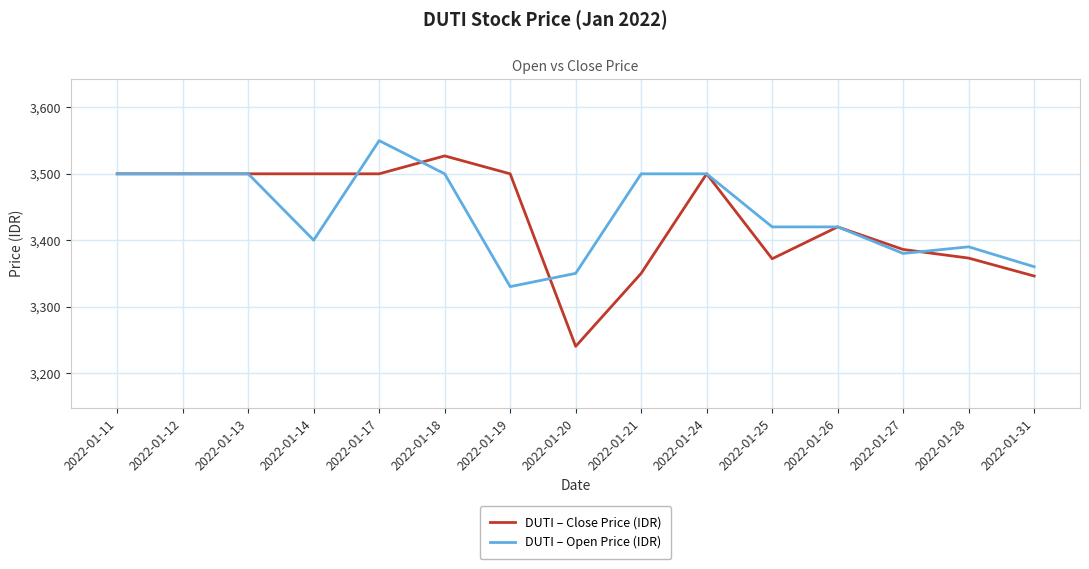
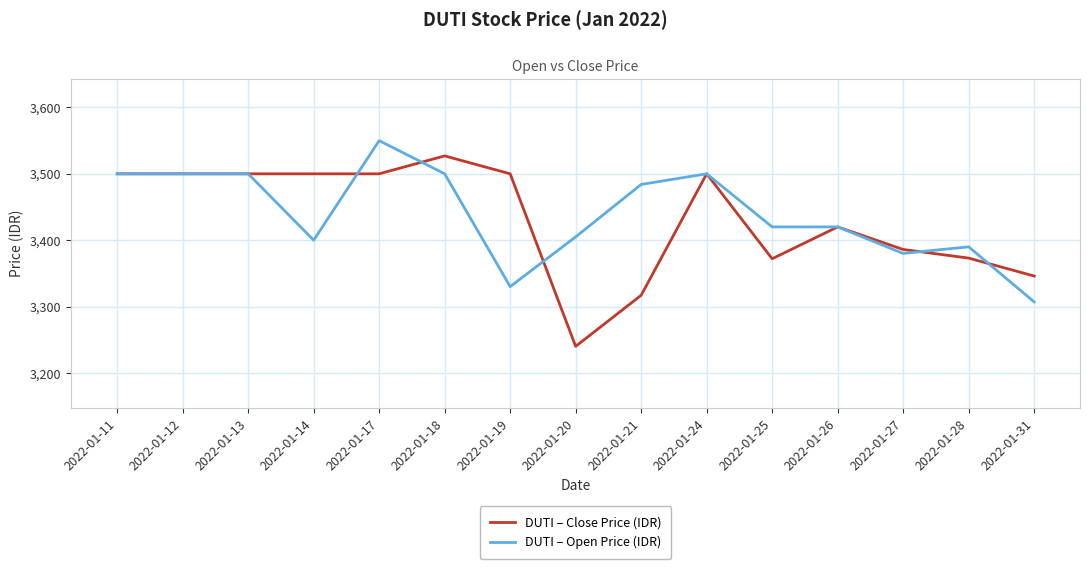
DUTI – Open Price (IDR), 2022-01-20: 3,350 -> 3,410
DUTI – Close Price (IDR), 2022-01-21: 3,350 -> 3,320
DUTI – Open Price (IDR), 2022-01-21: 3,500 -> 3,480
DUTI – Open Price (IDR), 2022-01-31: 3,360 -> 3,310
